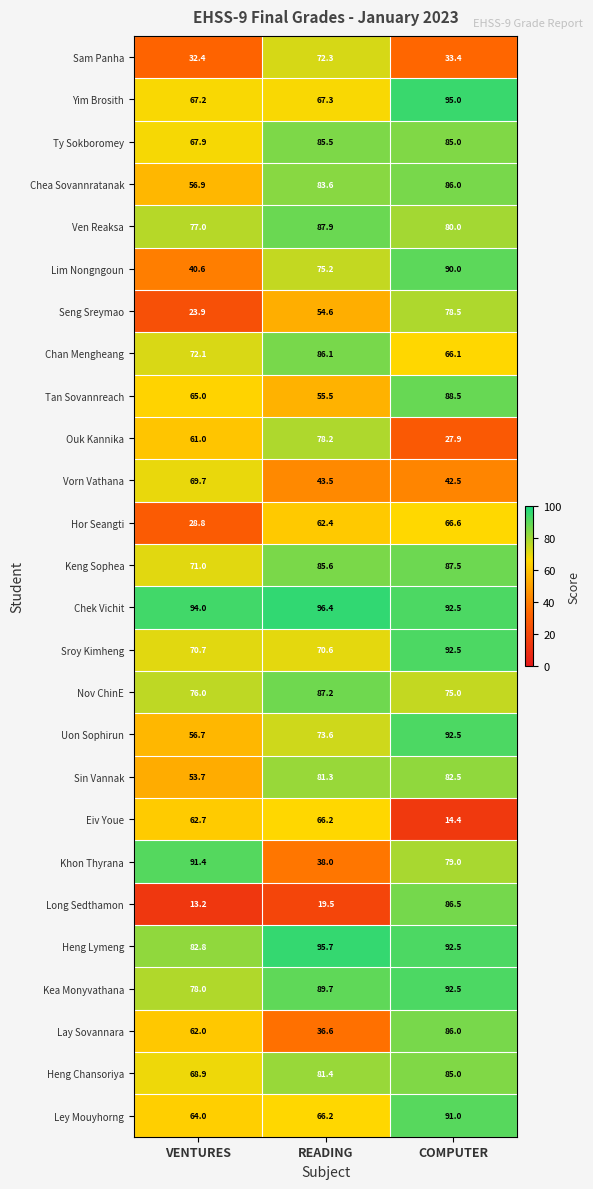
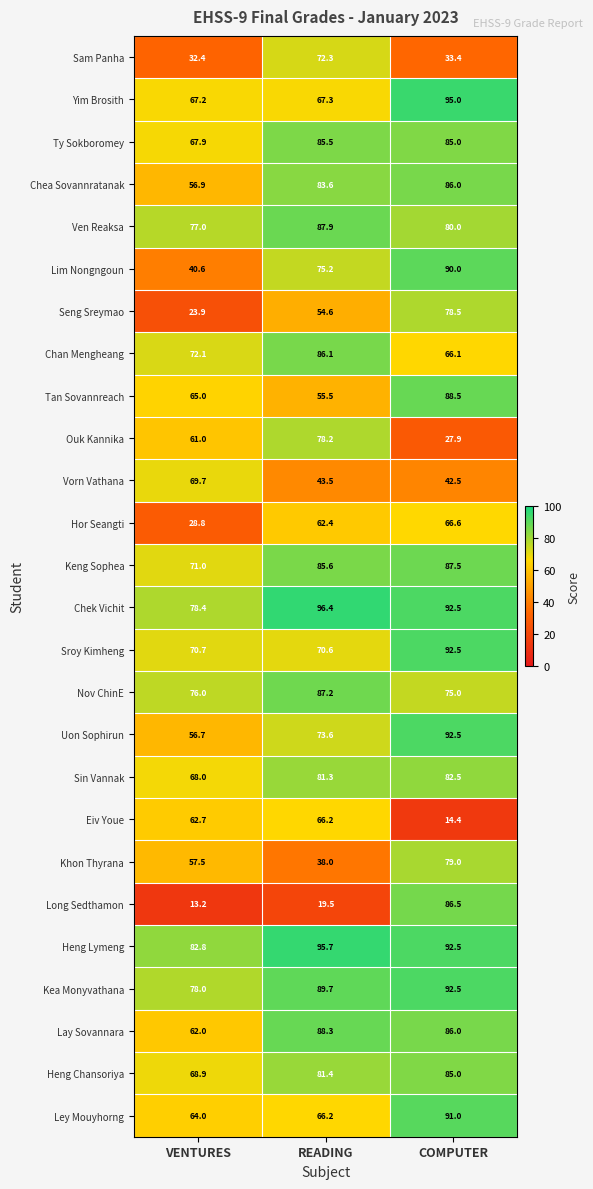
Chek Vichit, VENTURES: 94.0 -> 78.4
Sin Vannak, VENTURES: 53.7 -> 68.0
Khon Thyrana, VENTURES: 91.4 -> 57.5
Lay Sovannara, READING: 36.6 -> 88.3
